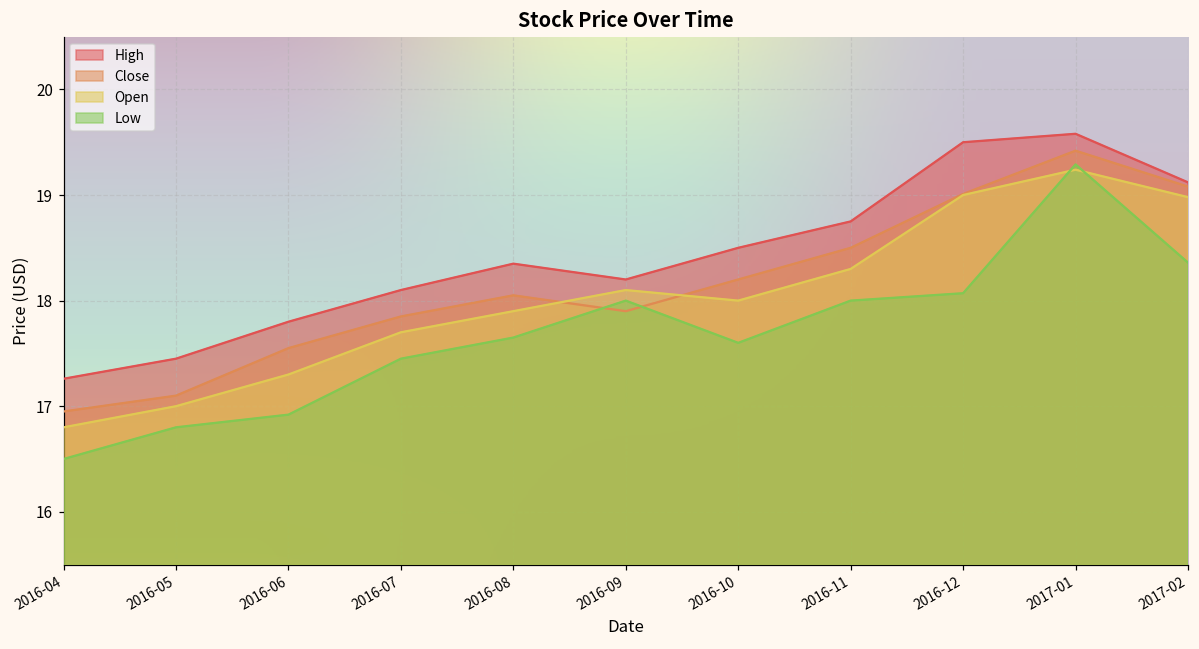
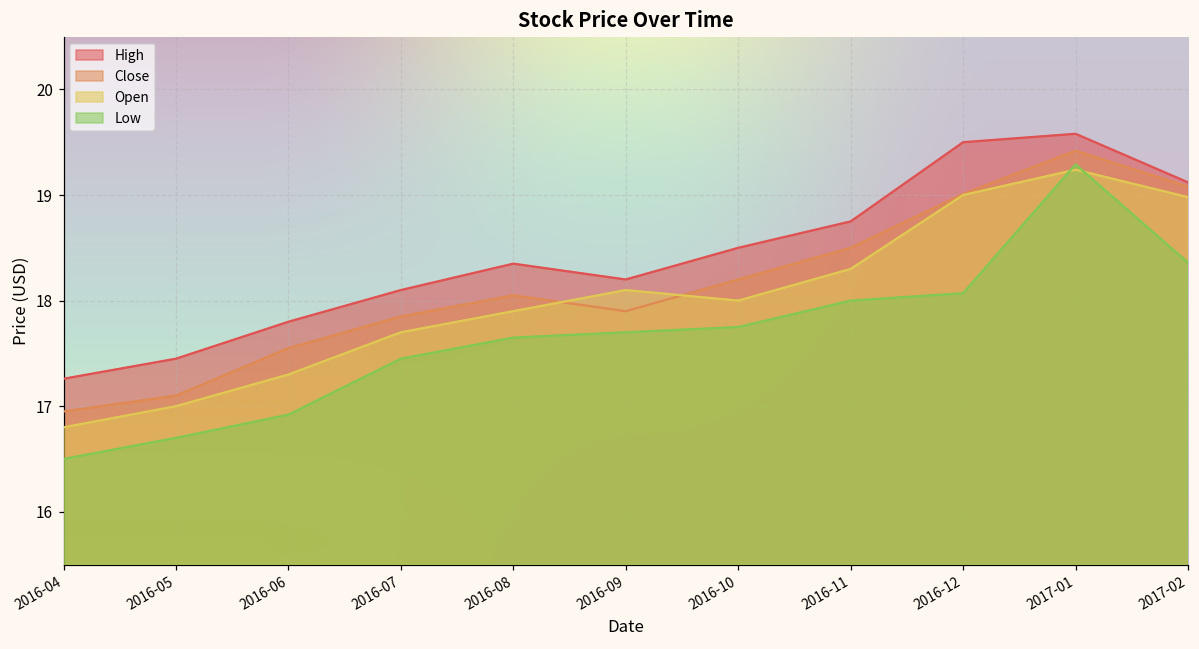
Low, 2016-05: 16.8 -> 16.7
Low, 2016-09: 18.0 -> 17.7
Low, 2016-10: 17.6 -> 17.8
